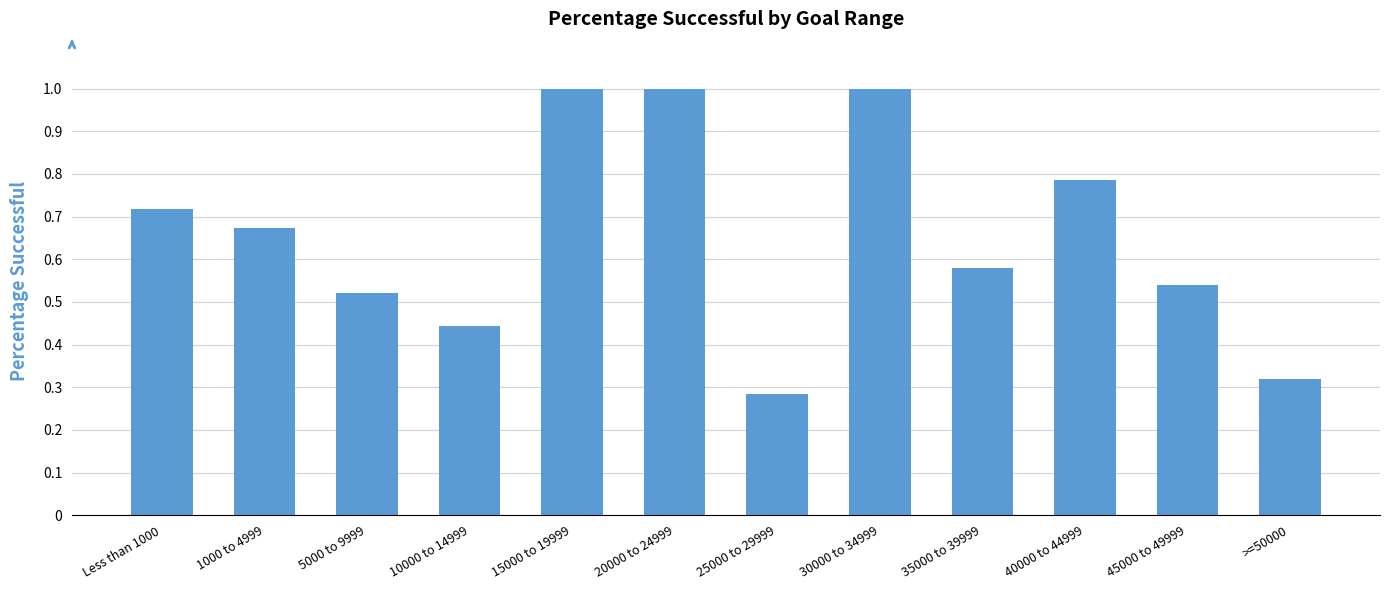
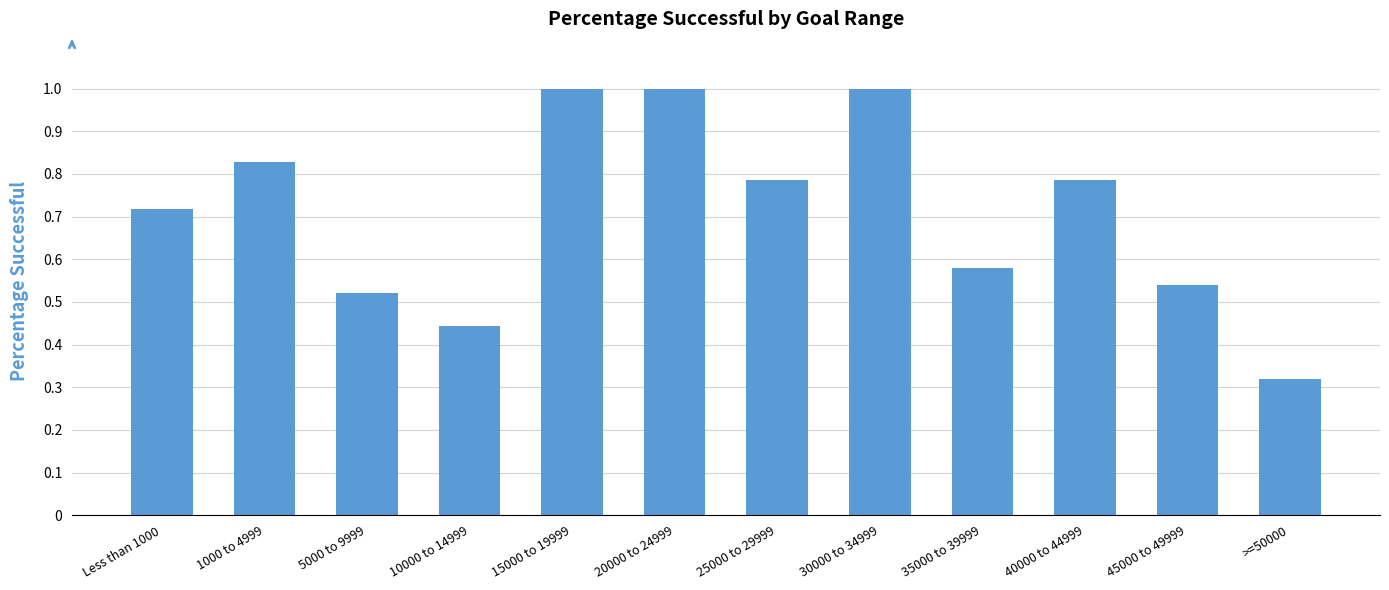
1000 to 4999: 0.67 -> 0.83
25000 to 29999: 0.29 -> 0.79
